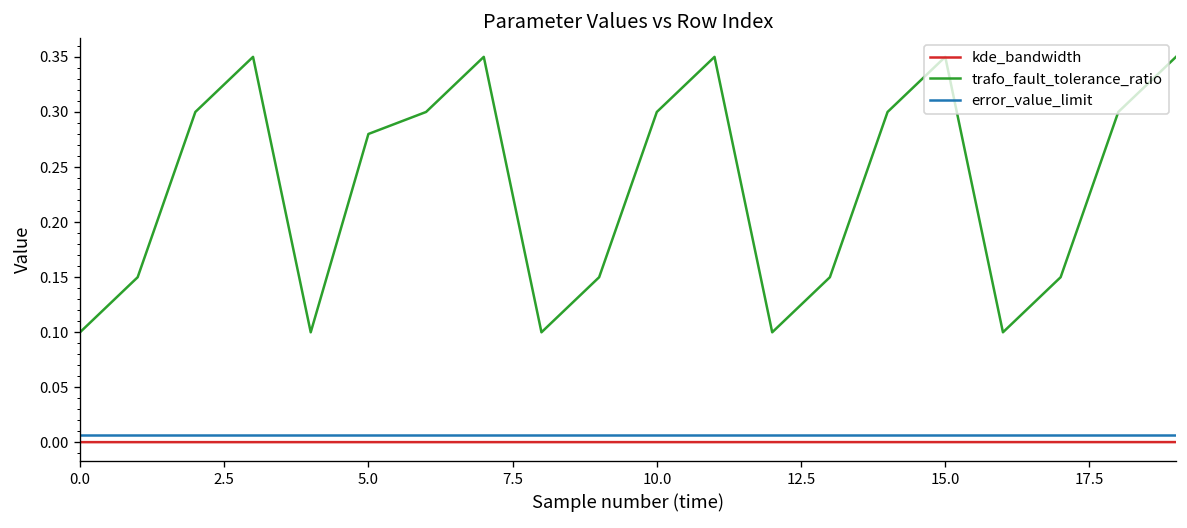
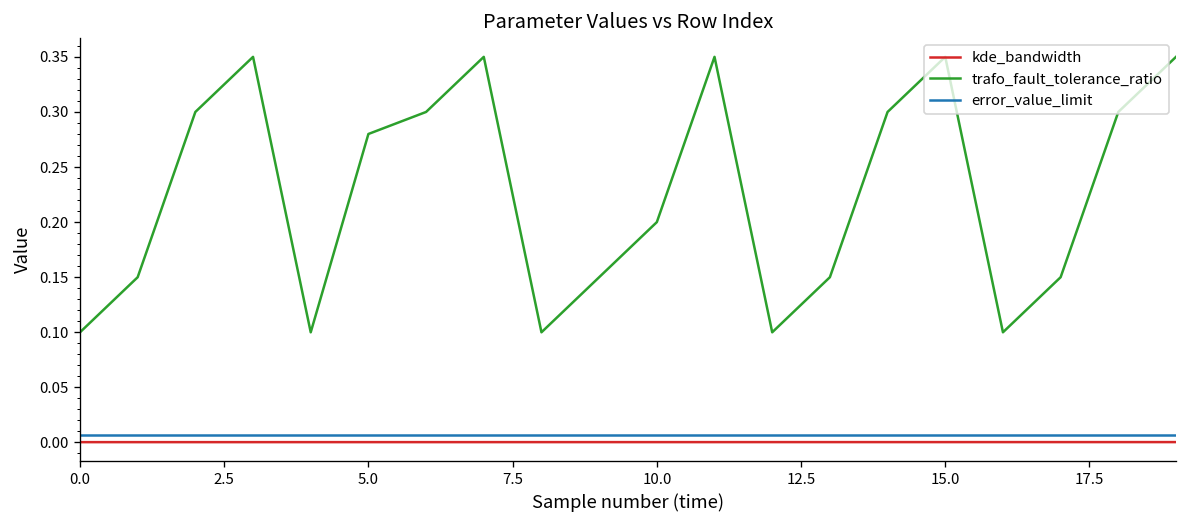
trafo_fault_tolerance_ratio, 10.0: 0.3 -> 0.2
